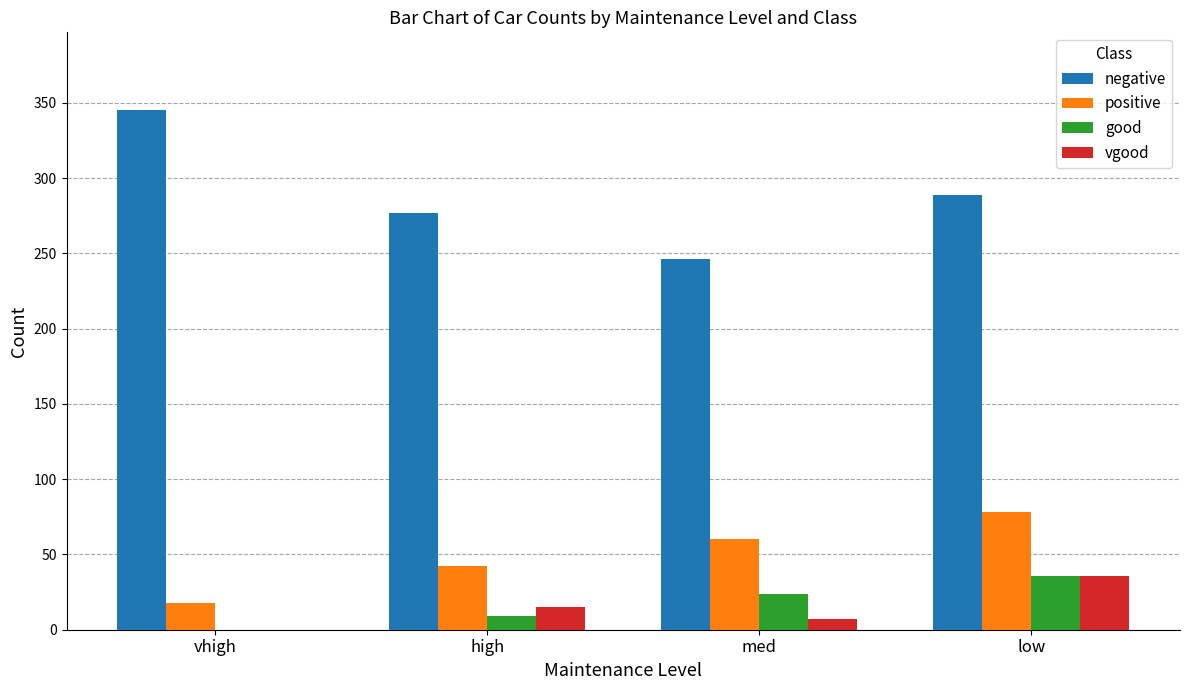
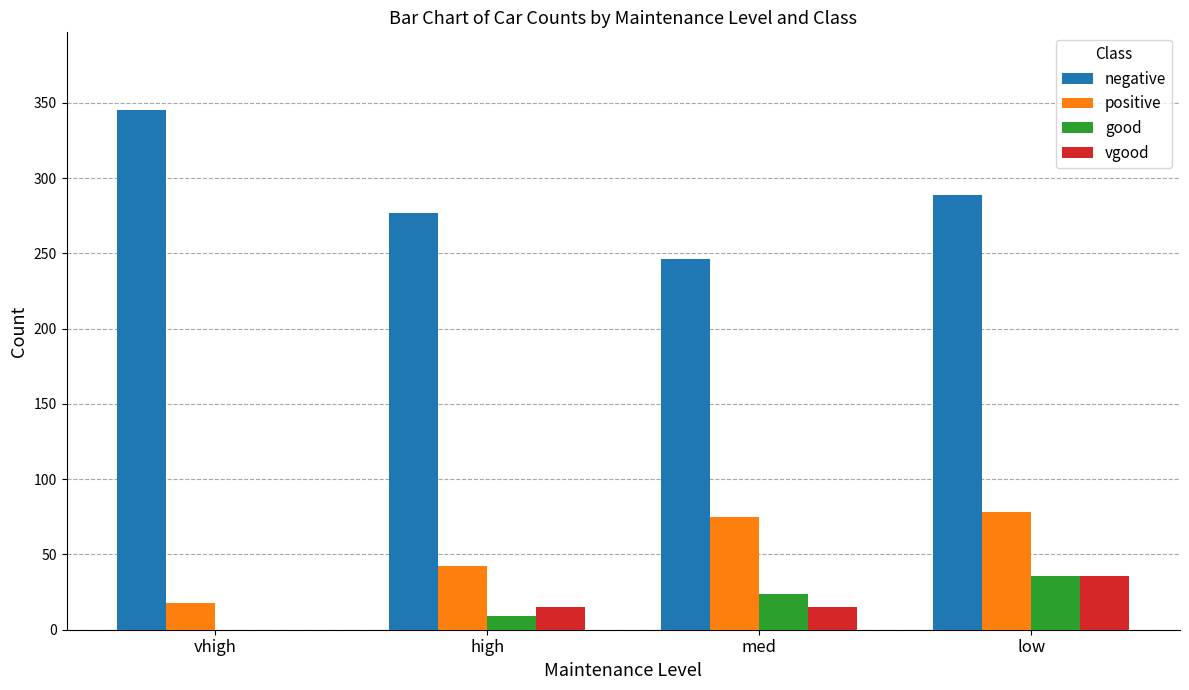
positive, med: 60 -> 75
vgood, med: 7 -> 15
